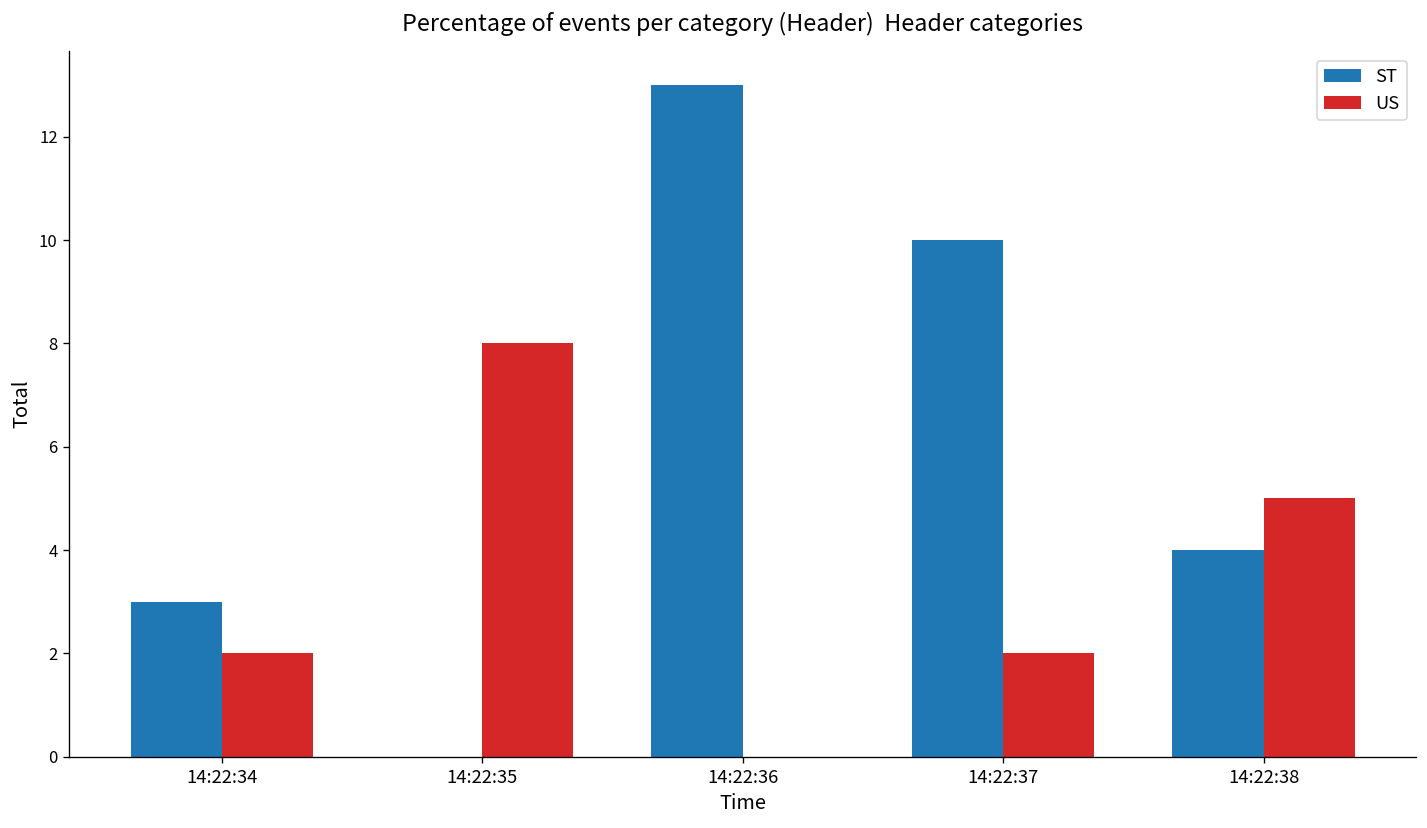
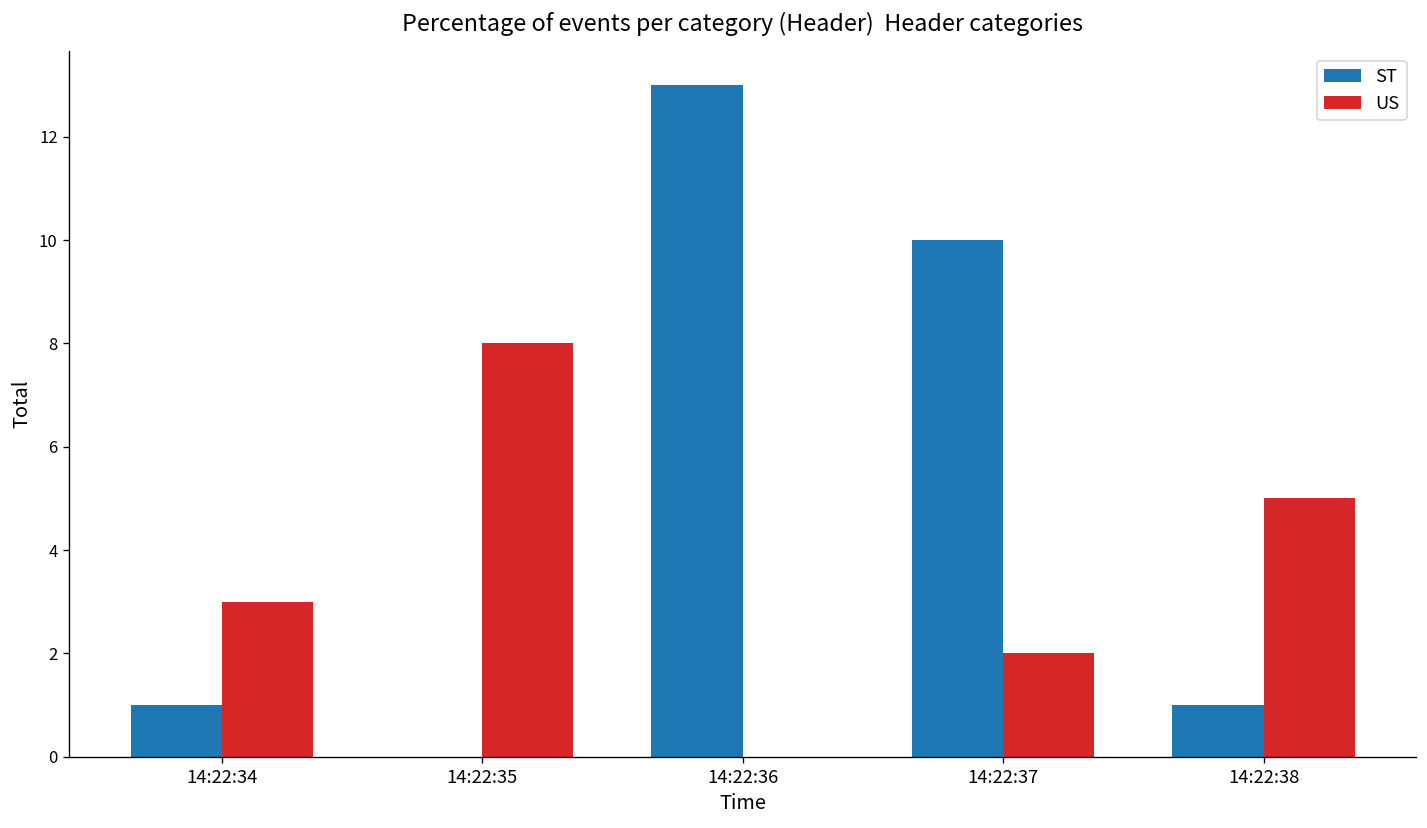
ST, 14:22:34: 3 -> 1
US, 14:22:34: 2 -> 3
ST, 14:22:38: 4 -> 1
